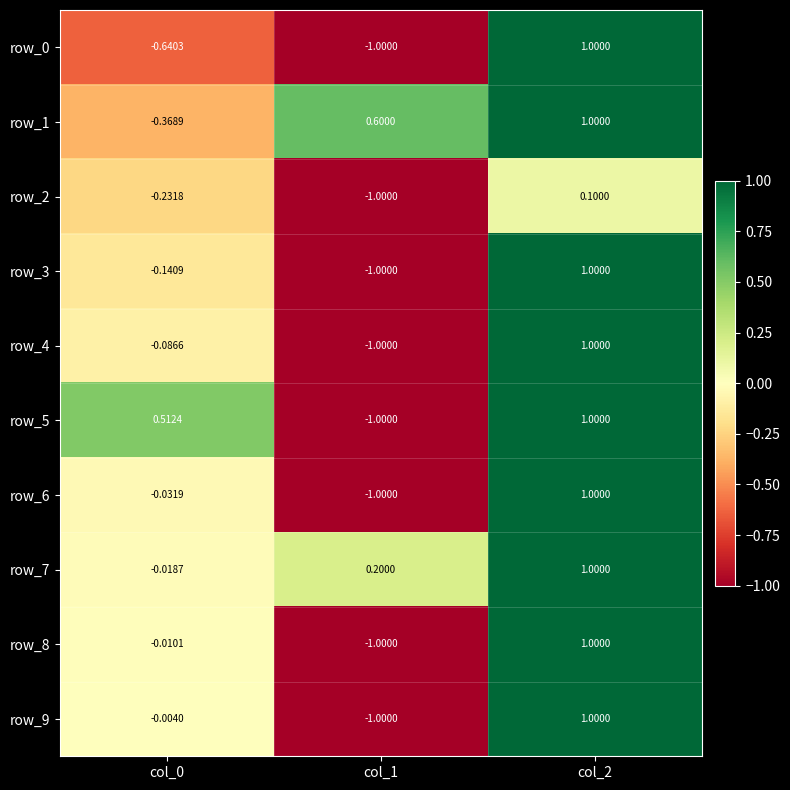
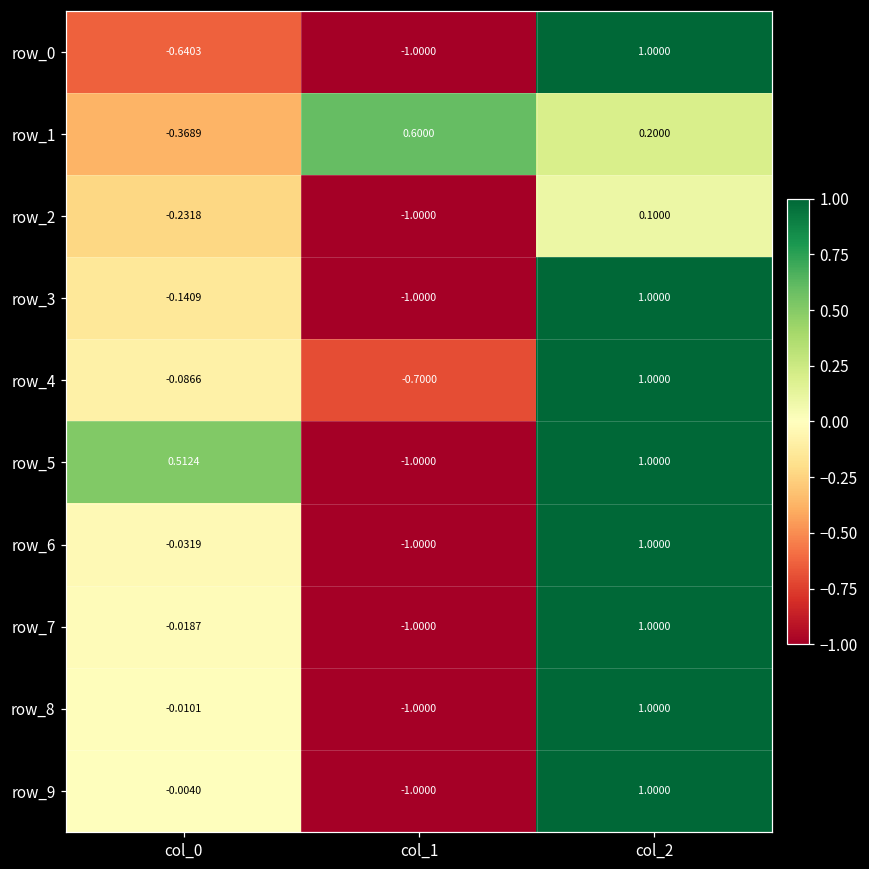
row_1, col_2: 1.0000 -> 0.2000
row_4, col_1: -1.0000 -> -0.7000
row_7, col_1: 0.2000 -> -1.0000
